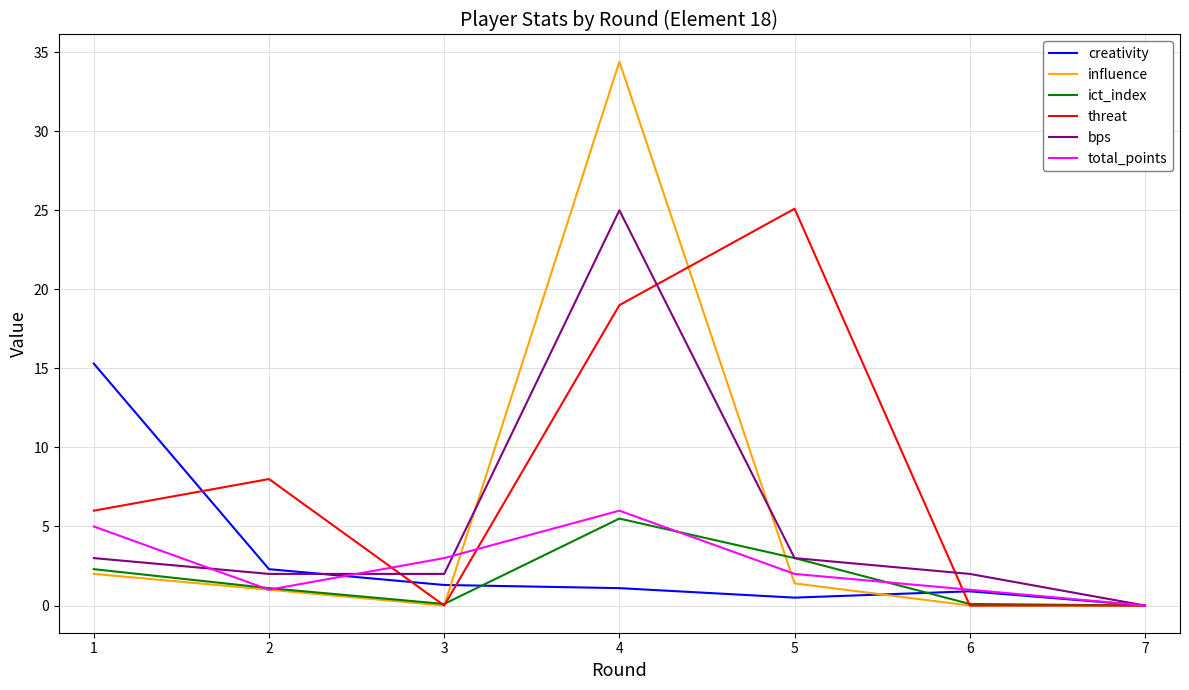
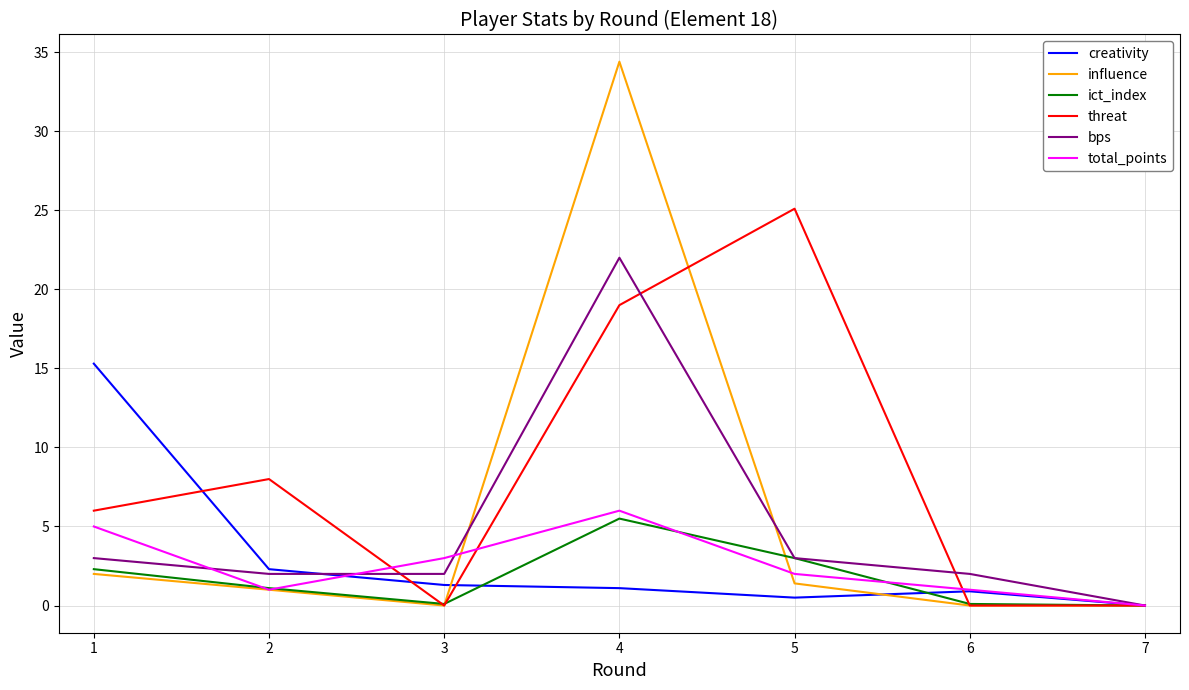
bps, 4: 25 -> 22
